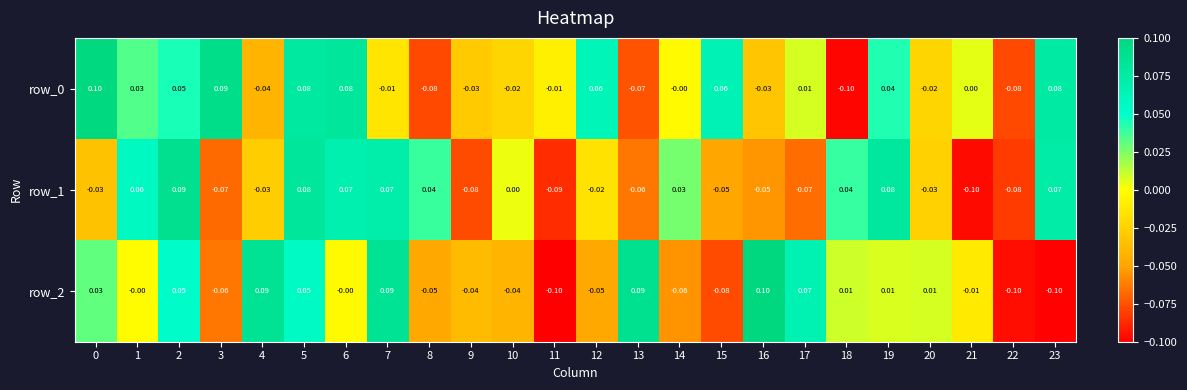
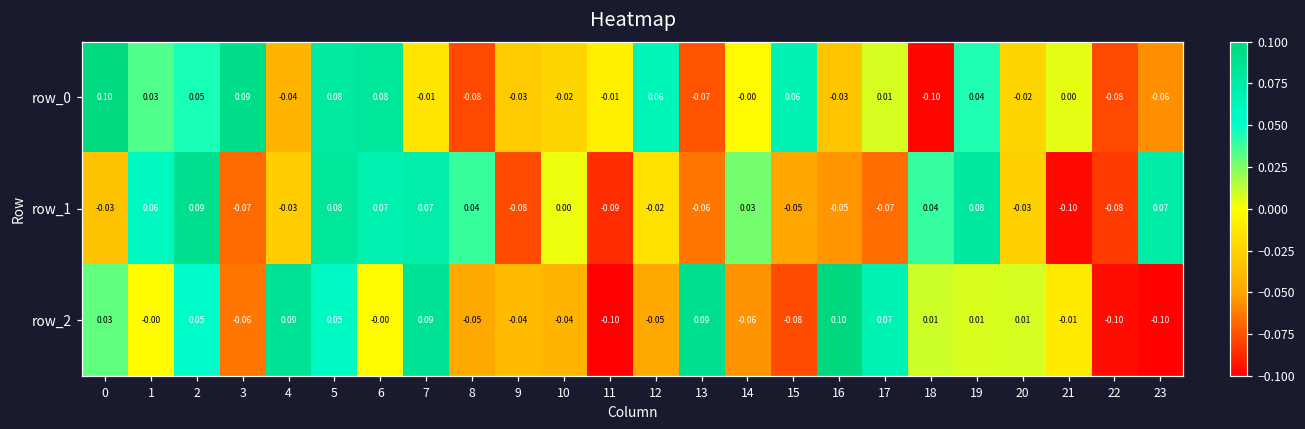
row_0, 23: 0.08 -> -0.06
